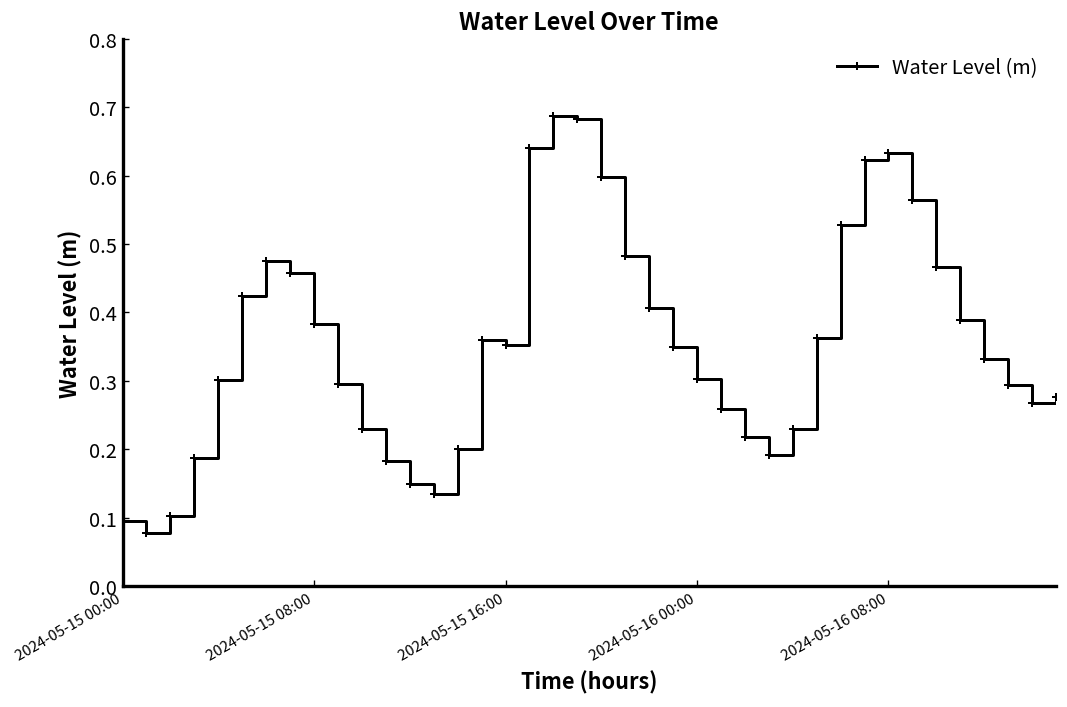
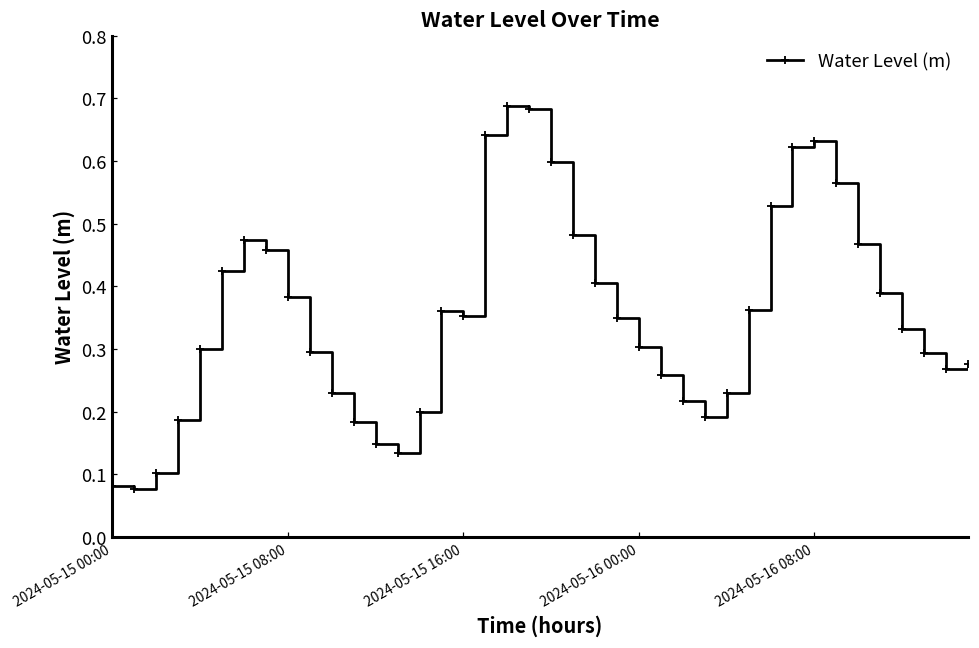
2024-05-15 00:00: 0.10 -> 0.08
